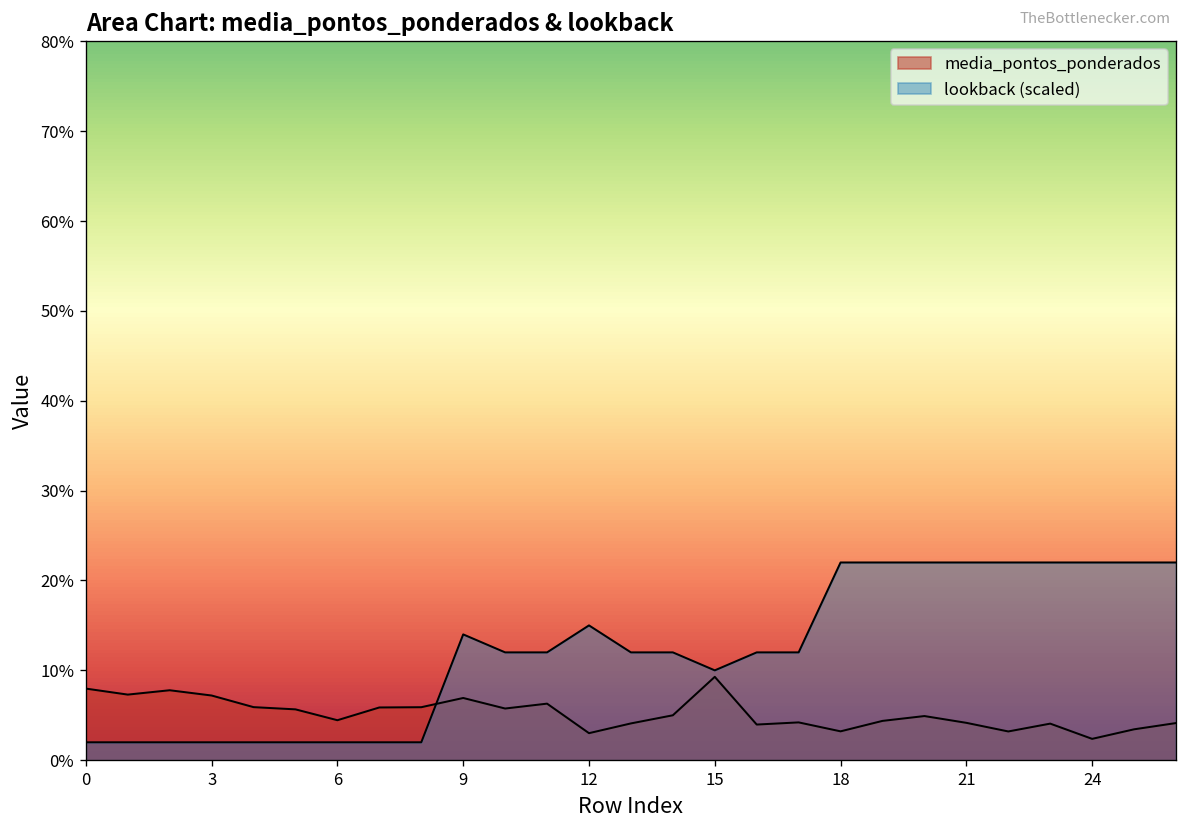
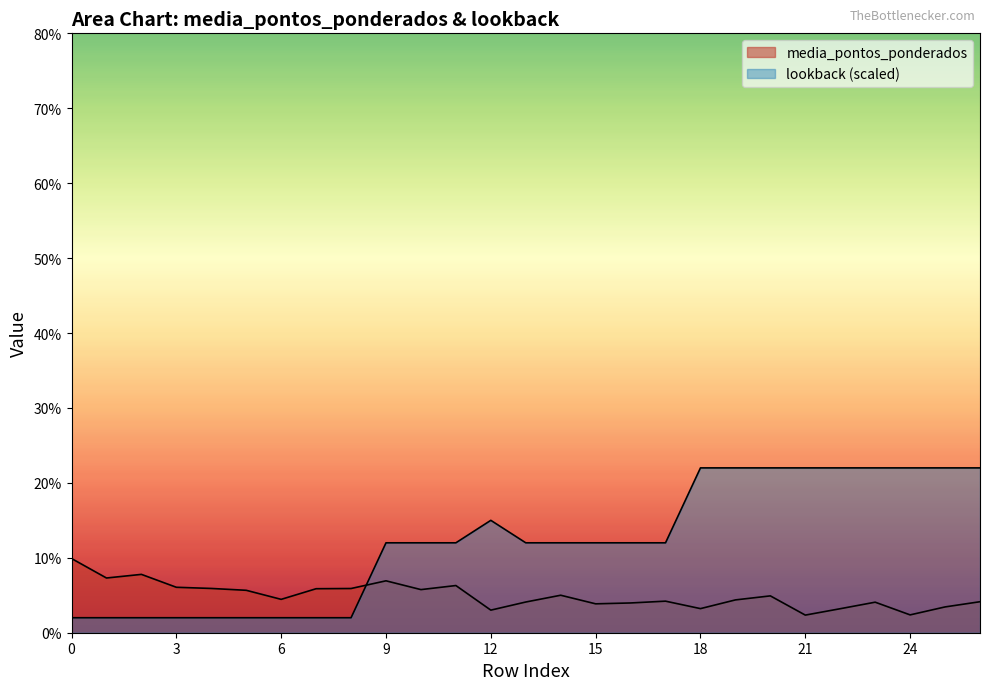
media_pontos_ponderados, 0: 8% -> 10%
media_pontos_ponderados, 3: 7% -> 6%
lookback (scaled), 9: 14% -> 12%
media_pontos_ponderados, 15: 9% -> 4%
lookback (scaled), 15: 10% -> 12%
media_pontos_ponderados, 21: 4% -> 2%
